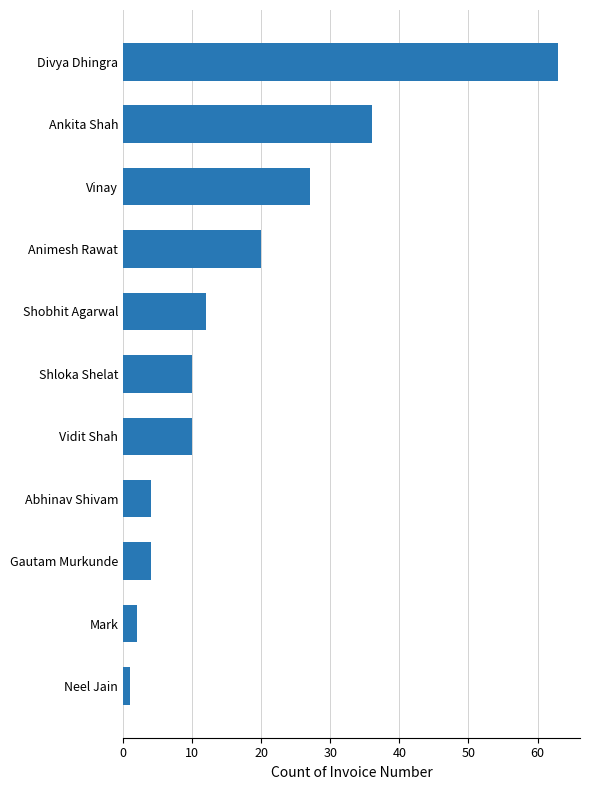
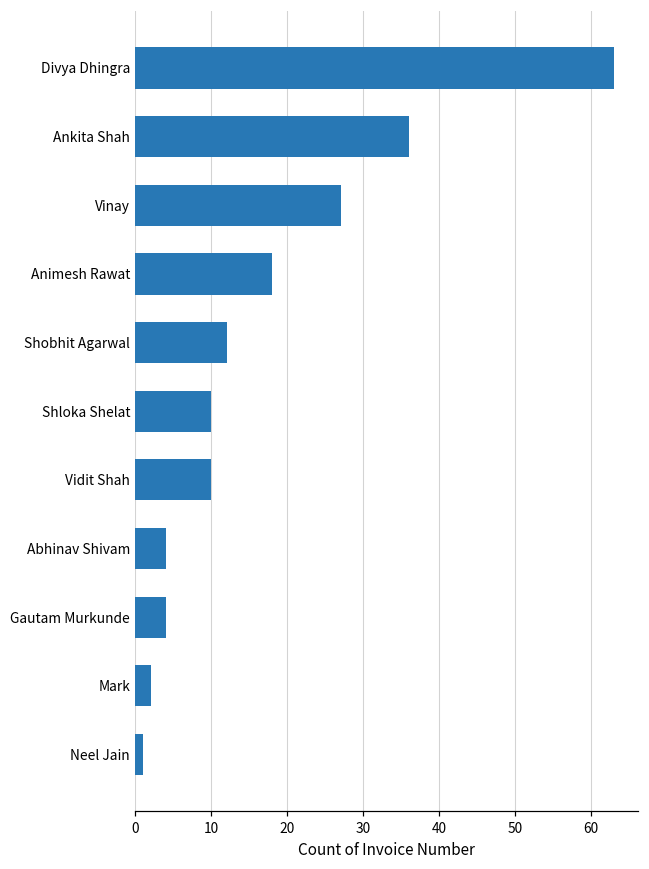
Animesh Rawat: 20 -> 18
